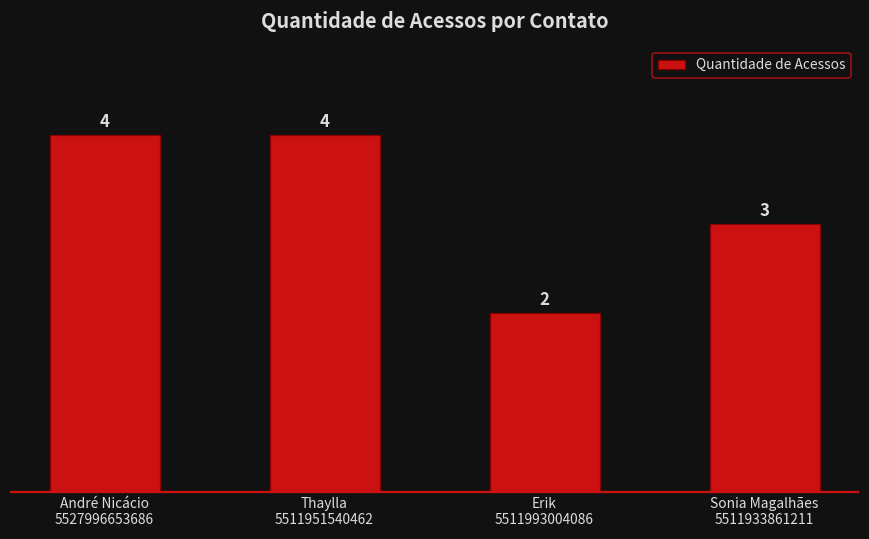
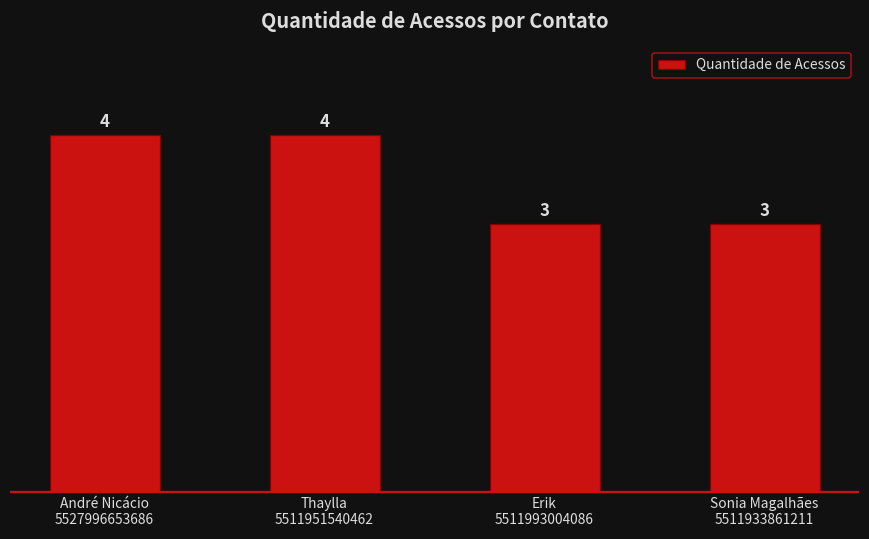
Erik 5511993004086: 2 -> 3
